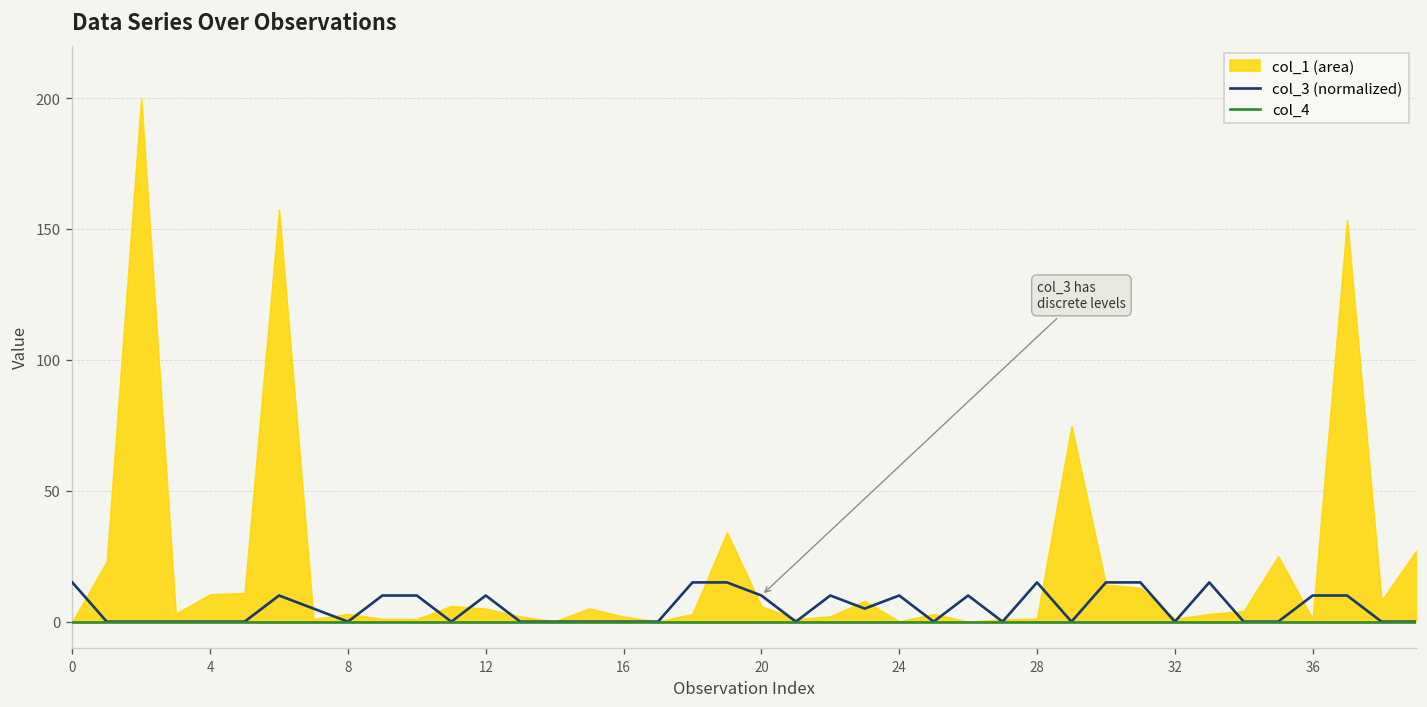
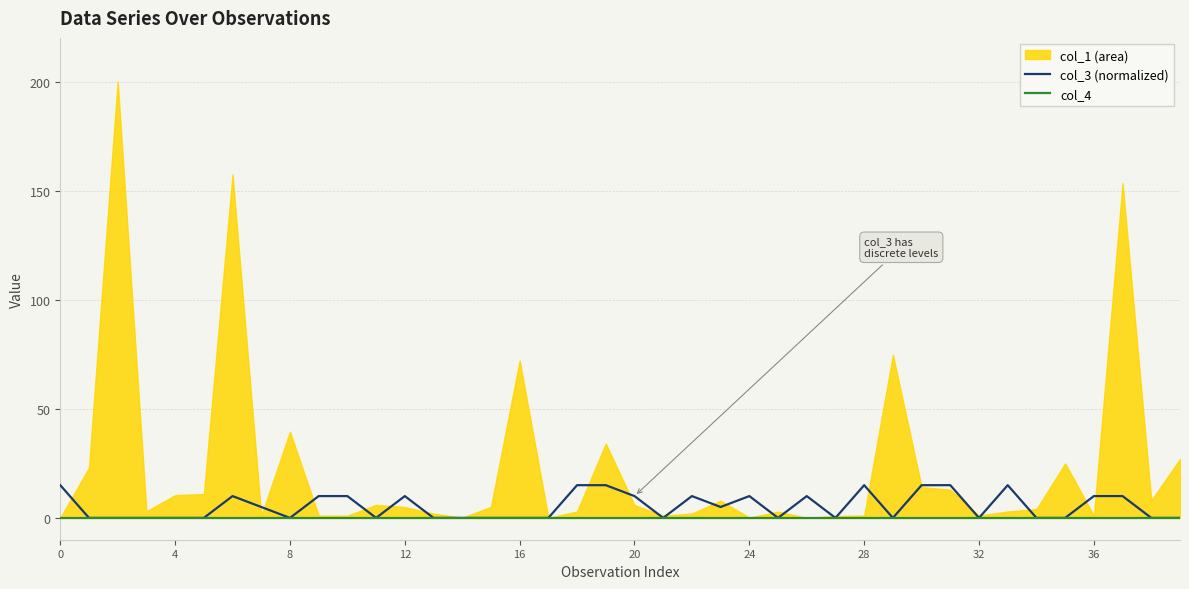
col_1 (area), 8: 3 -> 40
col_1 (area), 16: 2 -> 72
